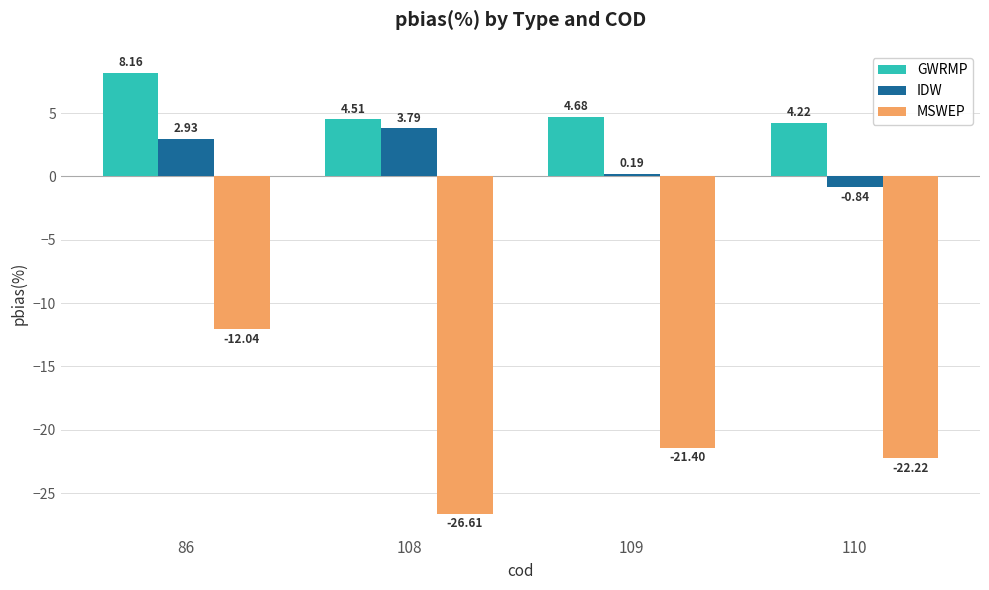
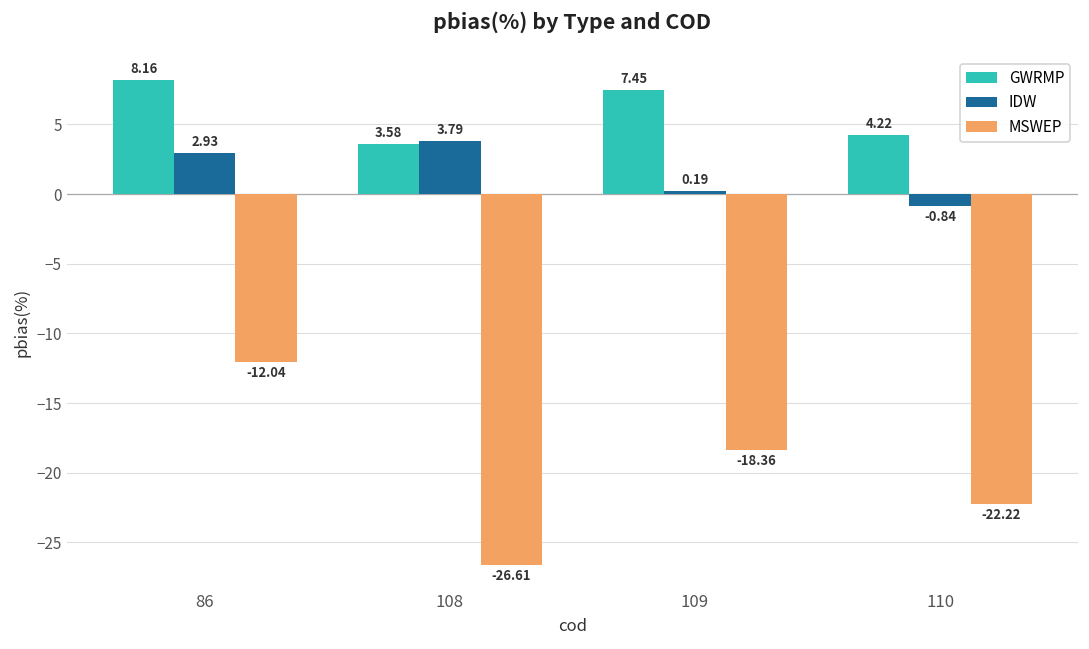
GWRMP, 108: 4.51 -> 3.58
GWRMP, 109: 4.68 -> 7.45
MSWEP, 109: -21.40 -> -18.36
